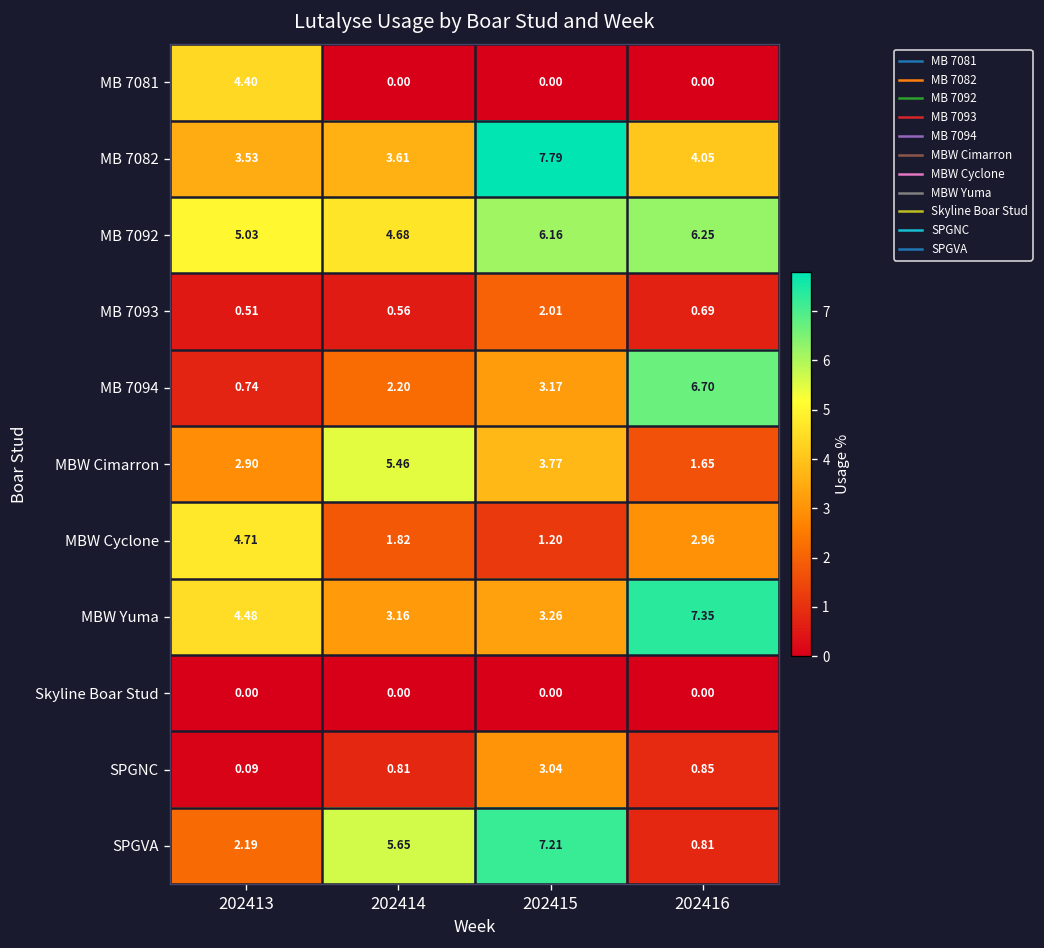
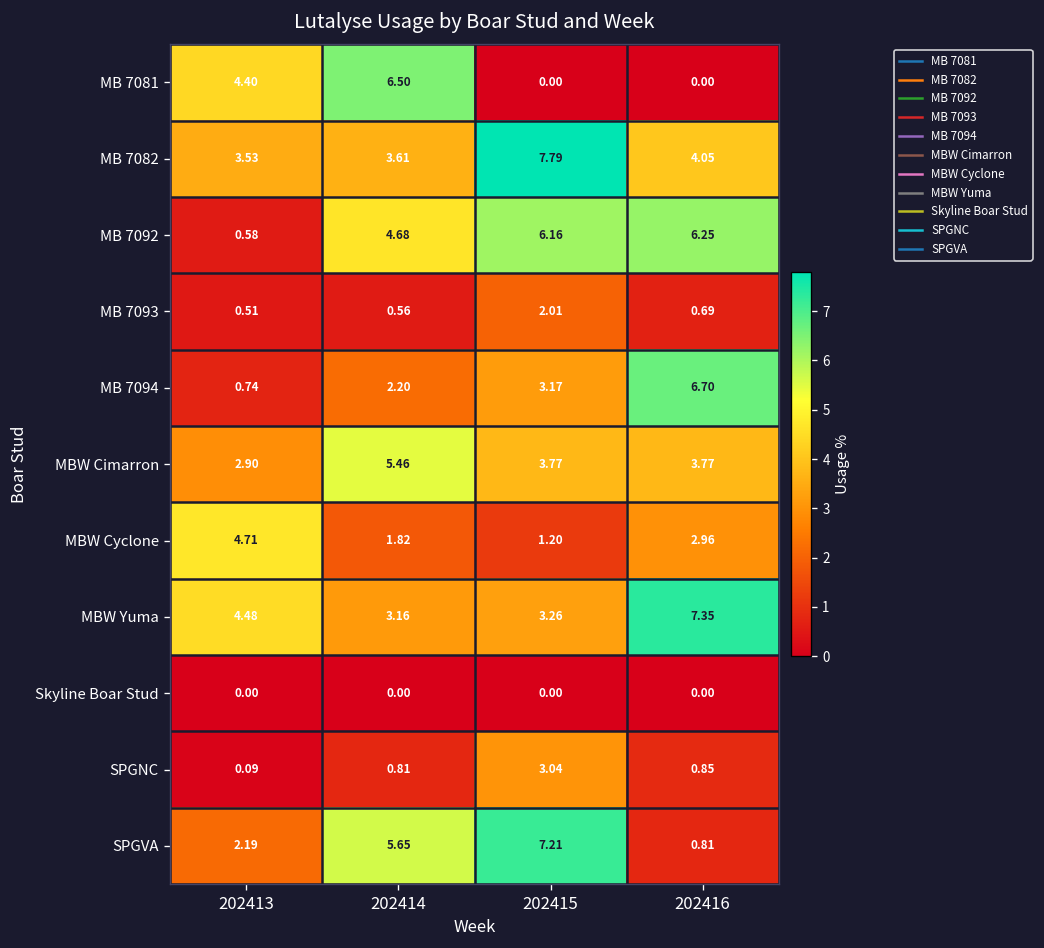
MB 7081, 202414: 0.00 -> 6.50
MB 7092, 202413: 5.03 -> 0.58
MBW Cimarron, 202416: 1.65 -> 3.77
